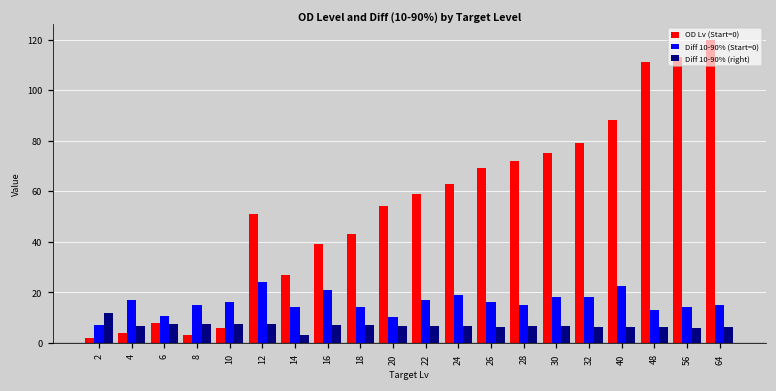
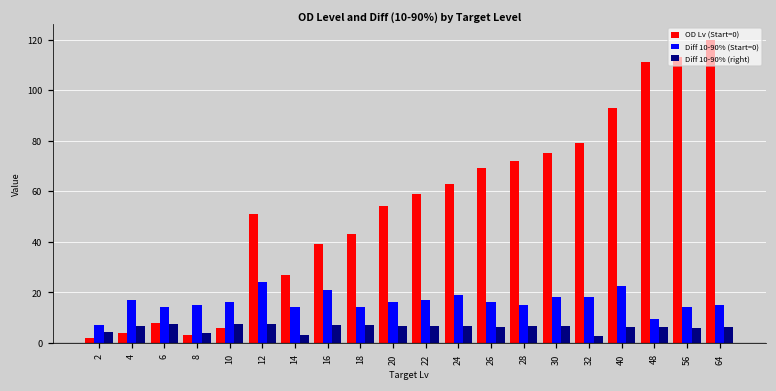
Diff 10-90% (right), 2: 12 -> 4
Diff 10-90% (Start=0), 6: 11 -> 14
Diff 10-90% (right), 8: 8 -> 4
Diff 10-90% (Start=0), 20: 10 -> 16
Diff 10-90% (right), 32: 6 -> 3
OD Lv (Start=0), 40: 88 -> 93
Diff 10-90% (Start=0), 48: 13 -> 9
